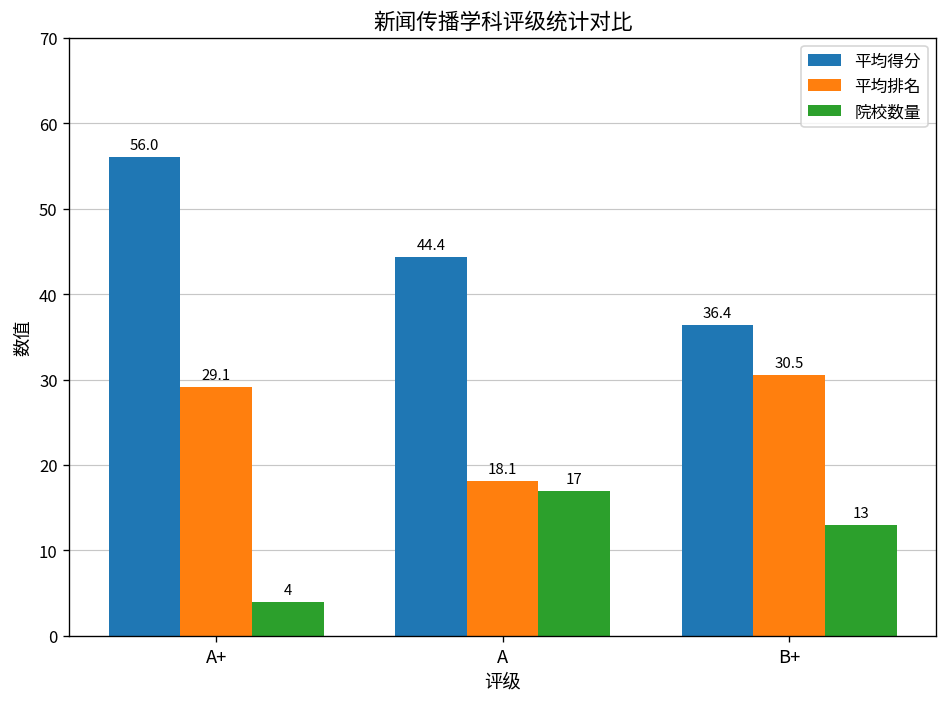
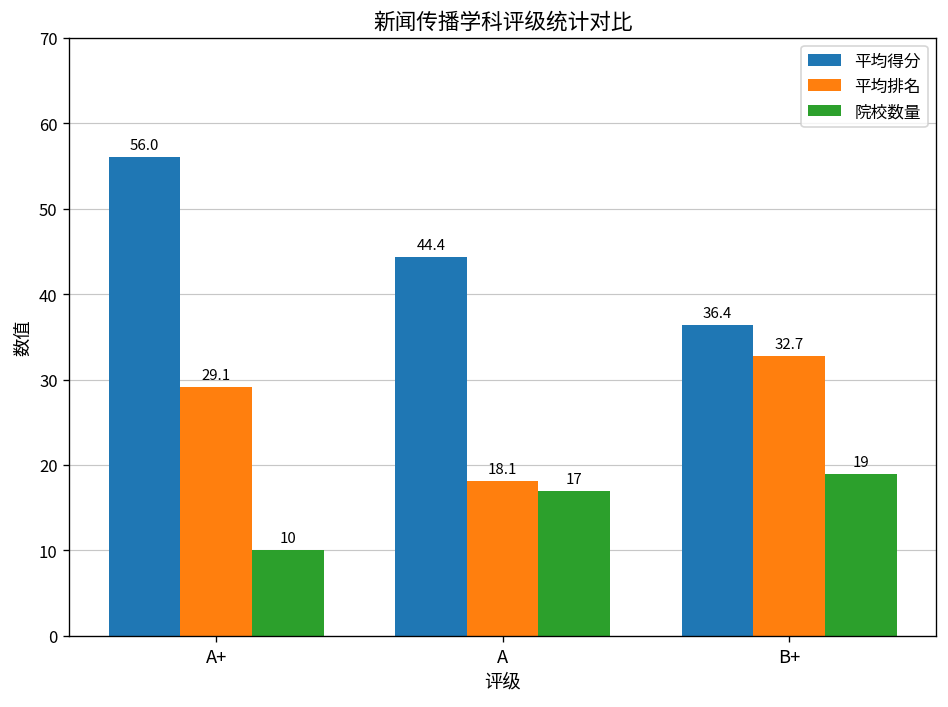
院校数量, A+: 4 -> 10
平均排名, B+: 30.5 -> 32.7
院校数量, B+: 13 -> 19
